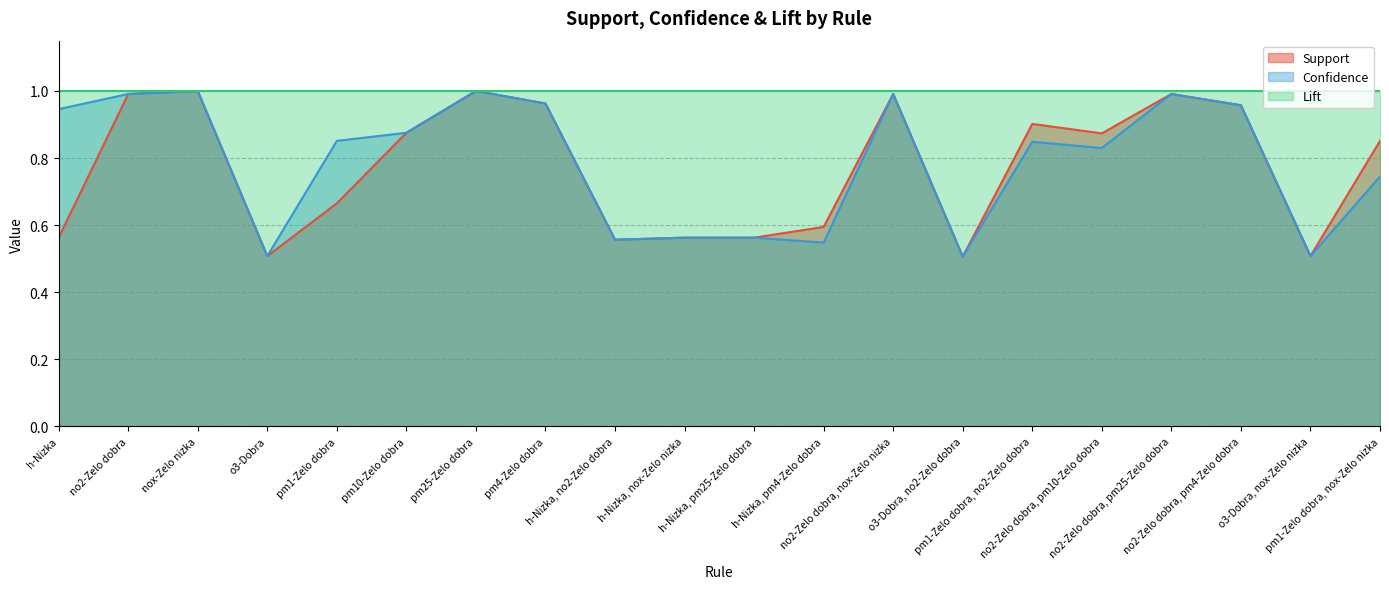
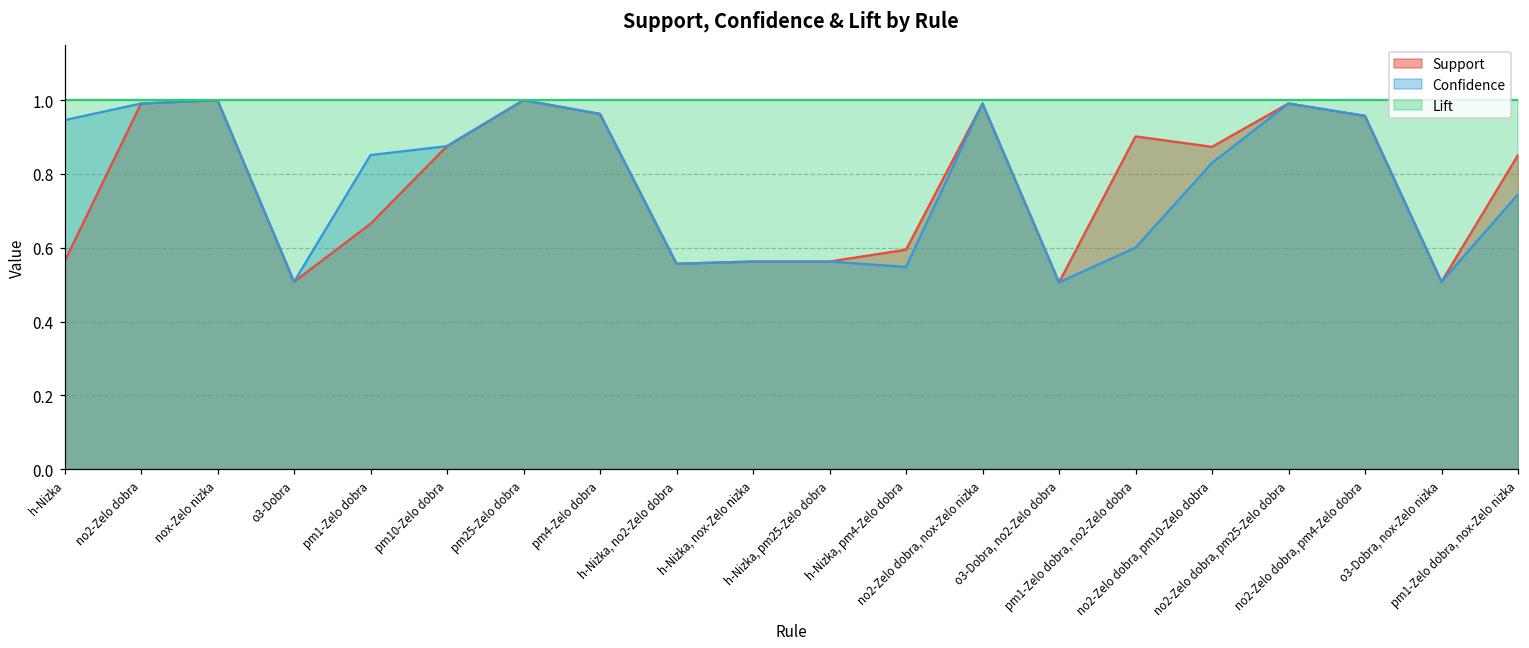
Confidence, pm1-Zelo dobra, no2-Zelo dobra: 0.85 -> 0.60
